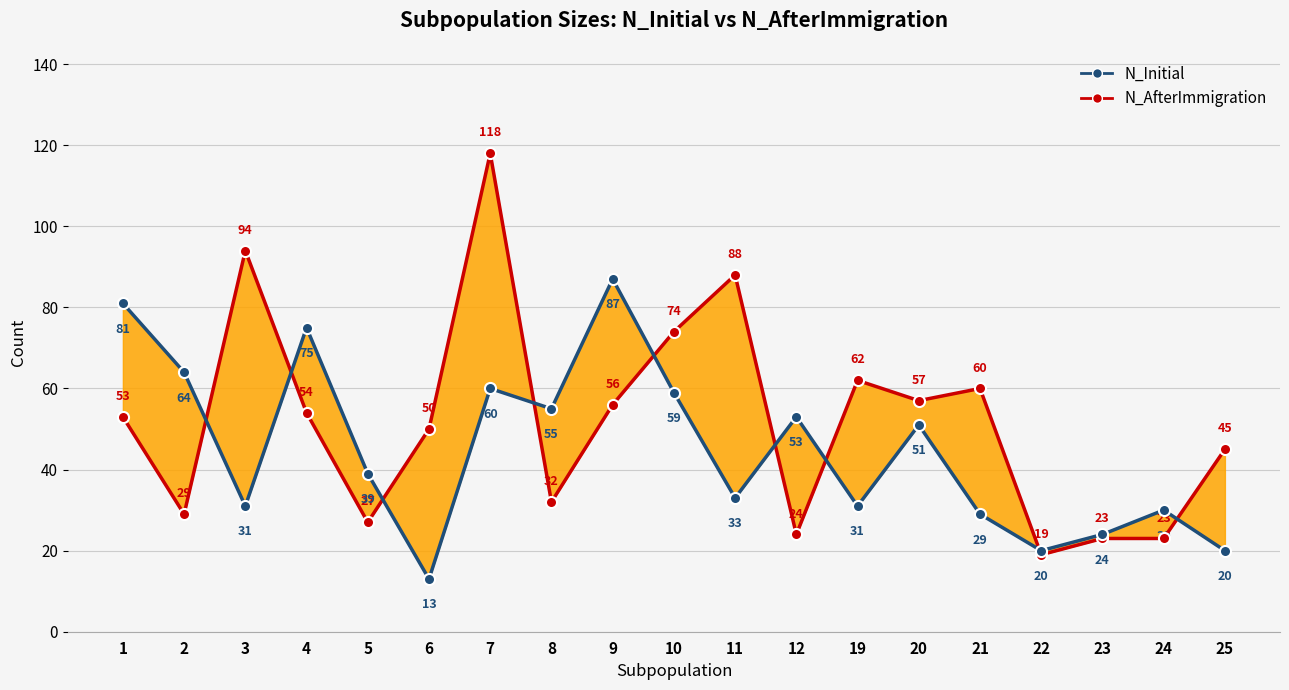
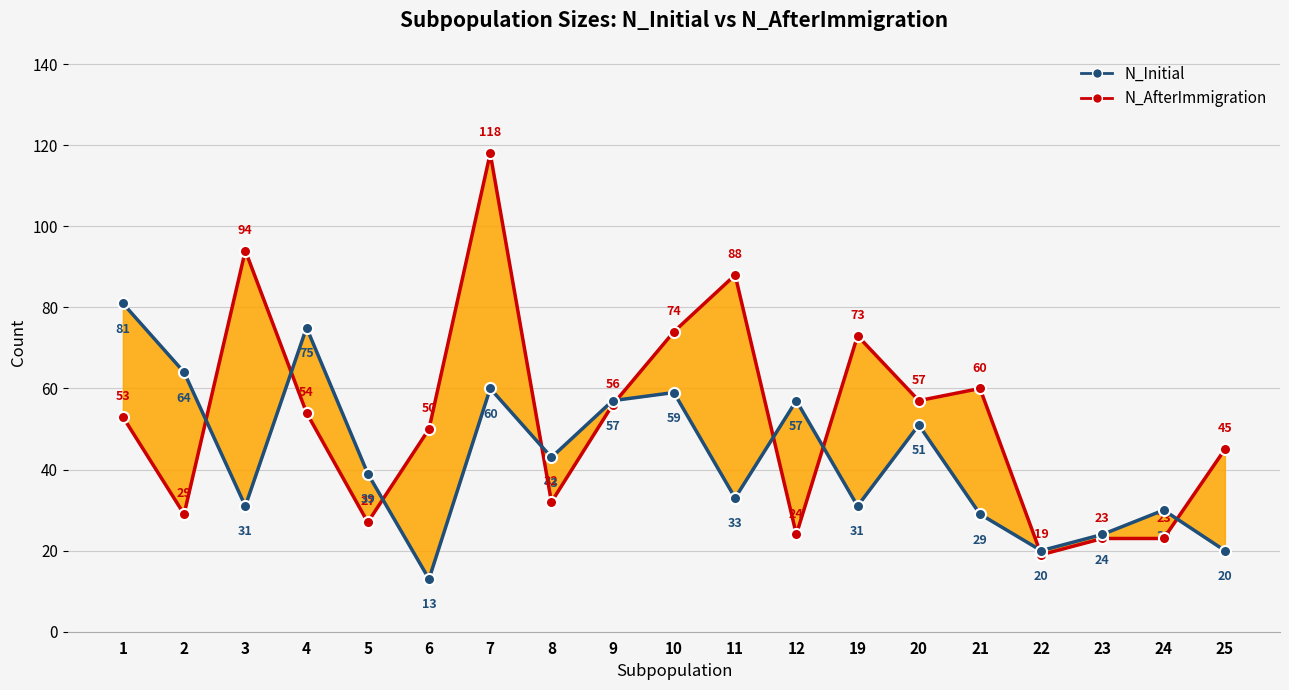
N_Initial, 8: 55 -> 43
N_Initial, 9: 87 -> 57
N_Initial, 12: 53 -> 57
N_AfterImmigration, 19: 62 -> 73
